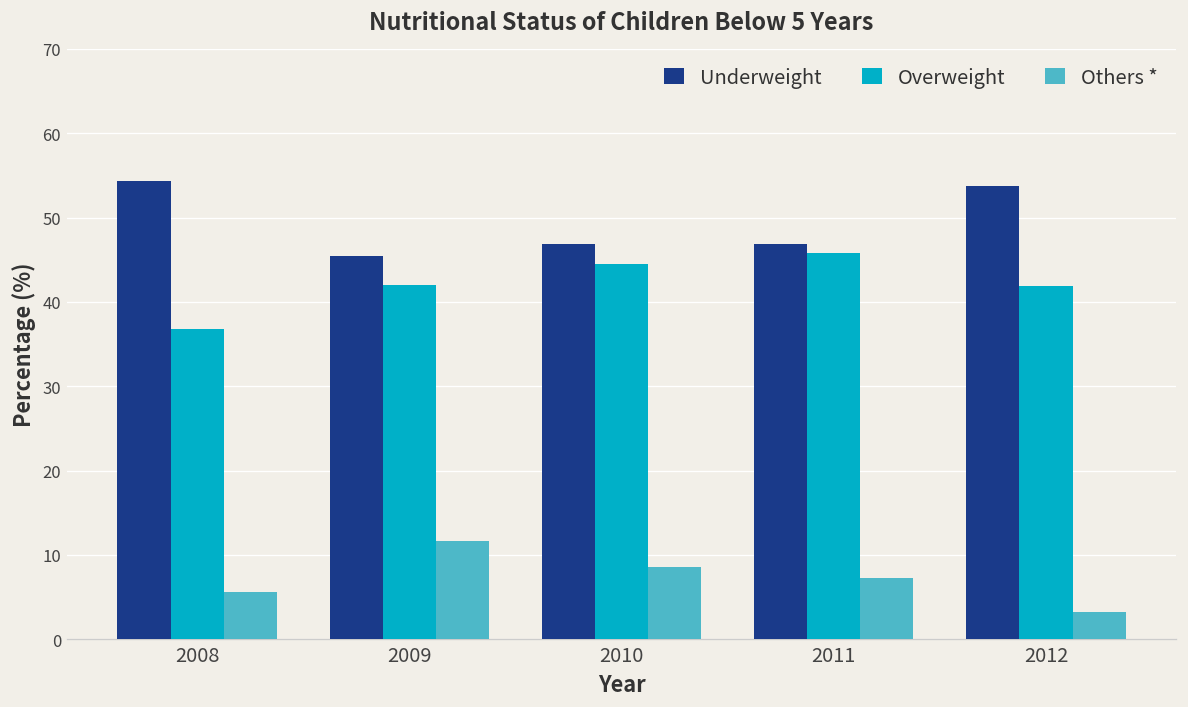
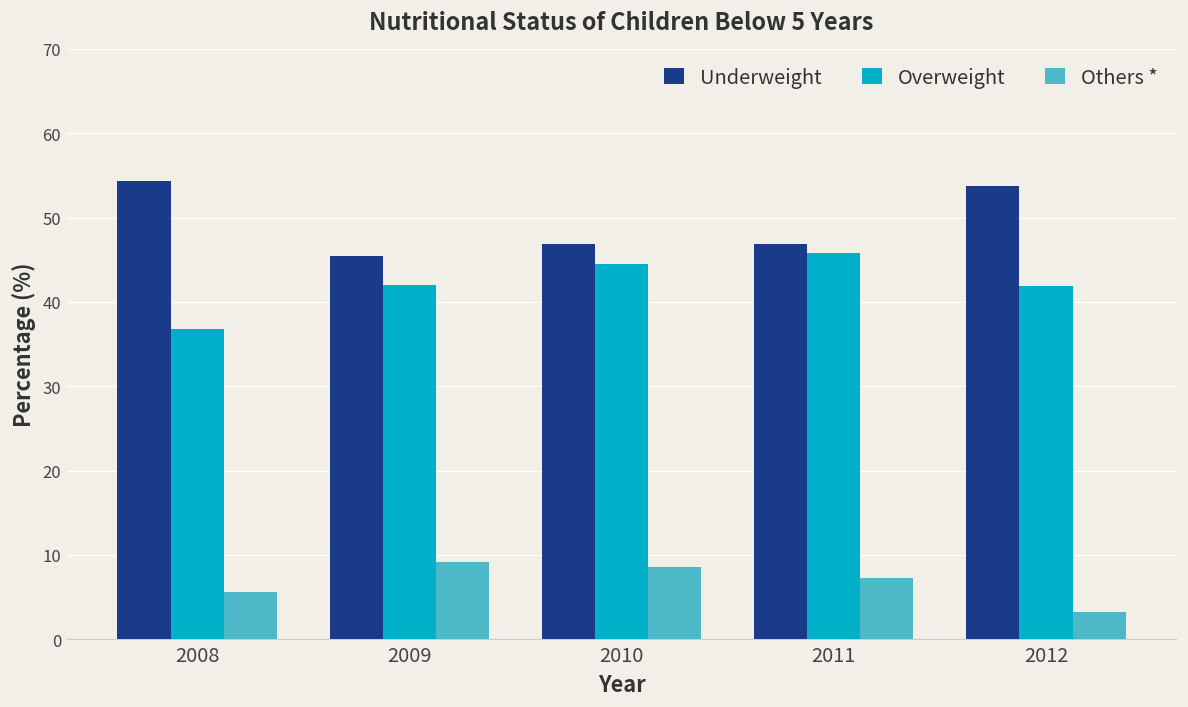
Others *, 2009: 12 -> 9
